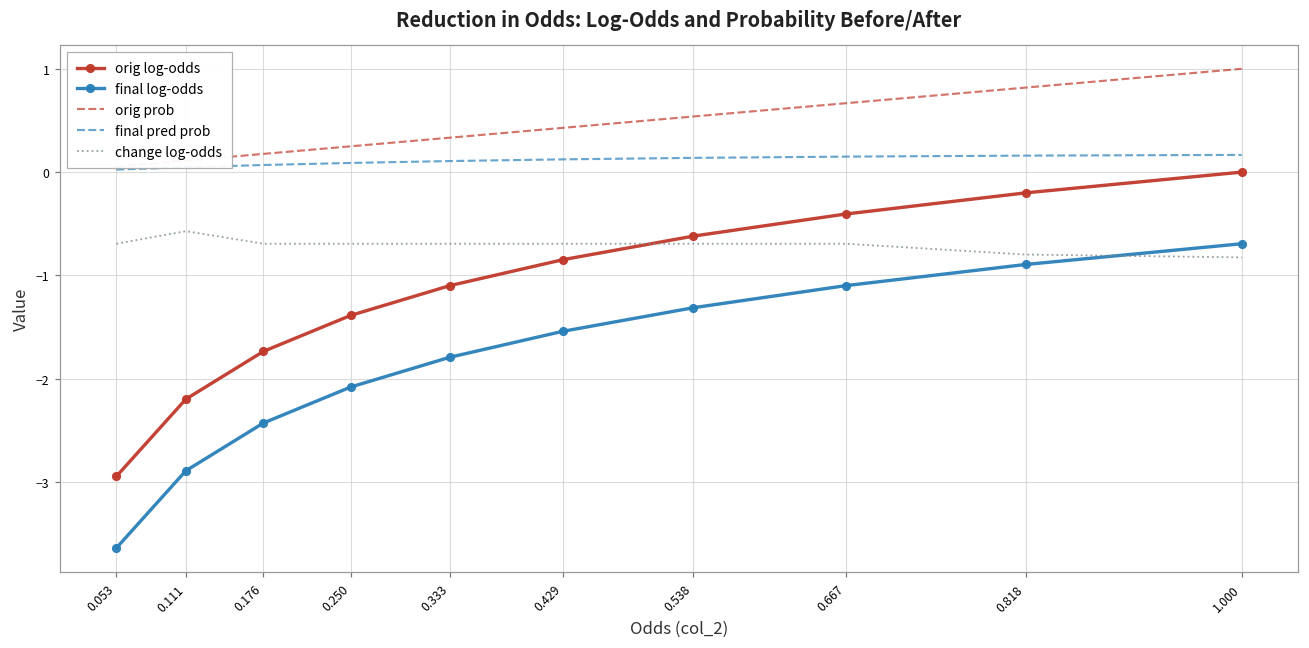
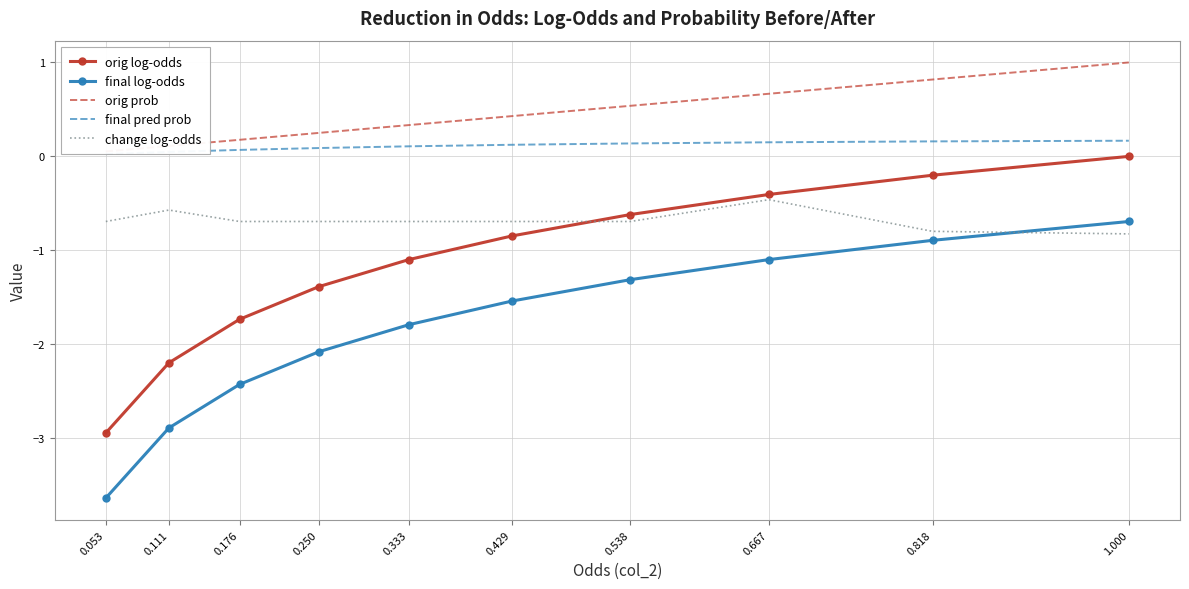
change log-odds, 0.667: -0.7 -> -0.5
